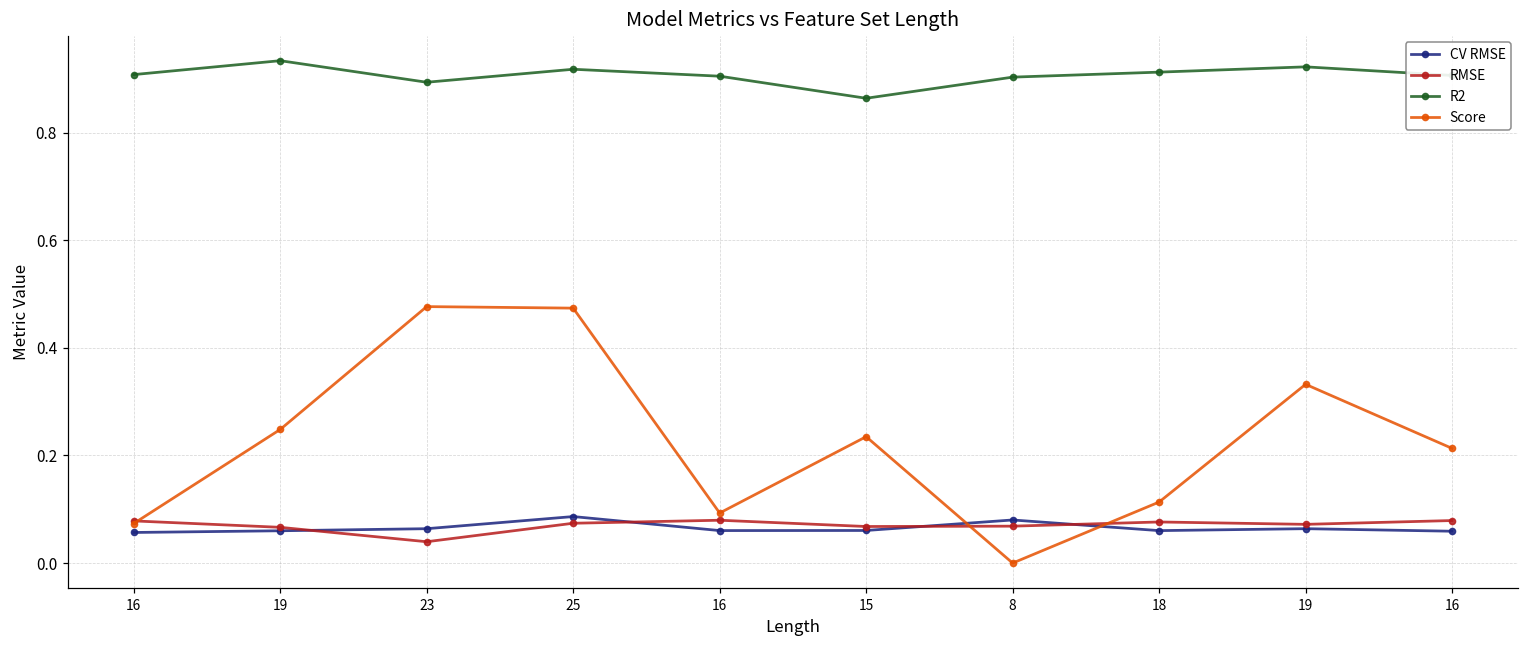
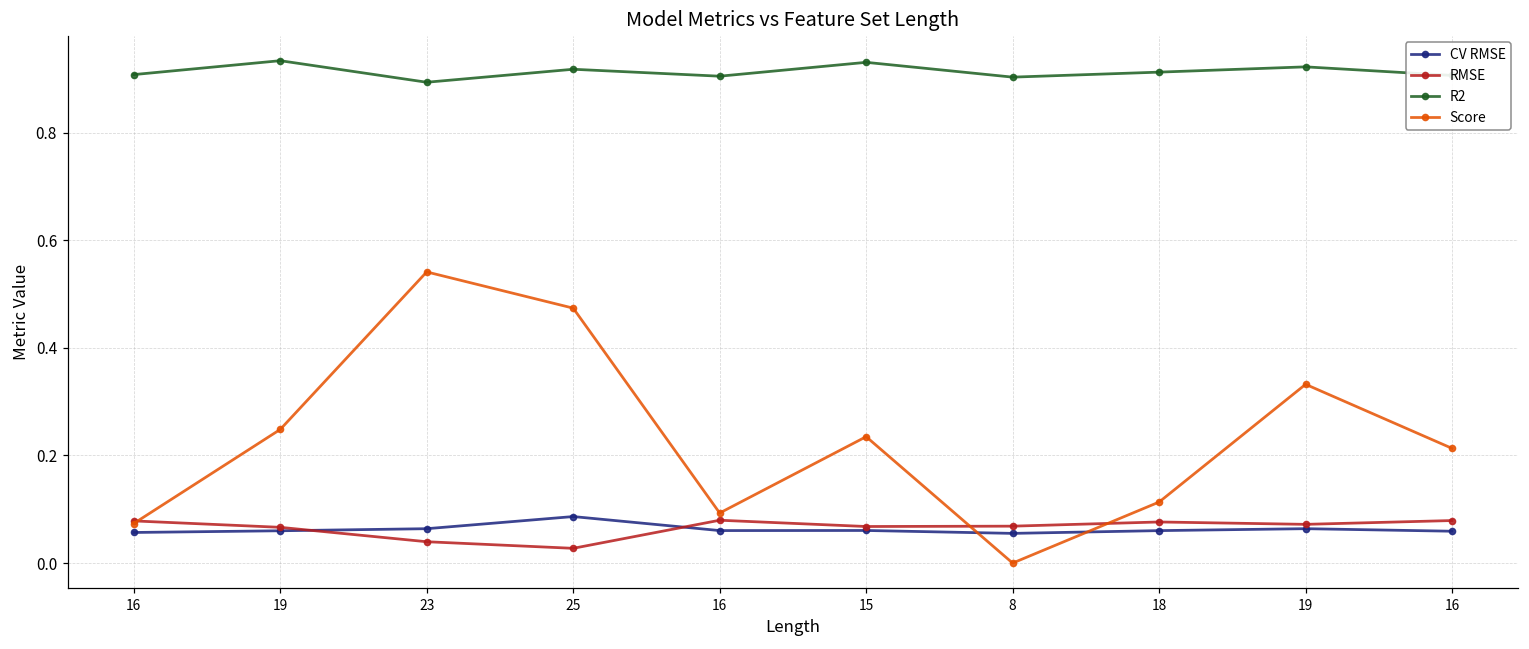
Score, 23: 0.48 -> 0.54
RMSE, 25: 0.07 -> 0.03
R2, 15: 0.86 -> 0.93
CV RMSE, 8: 0.08 -> 0.06
